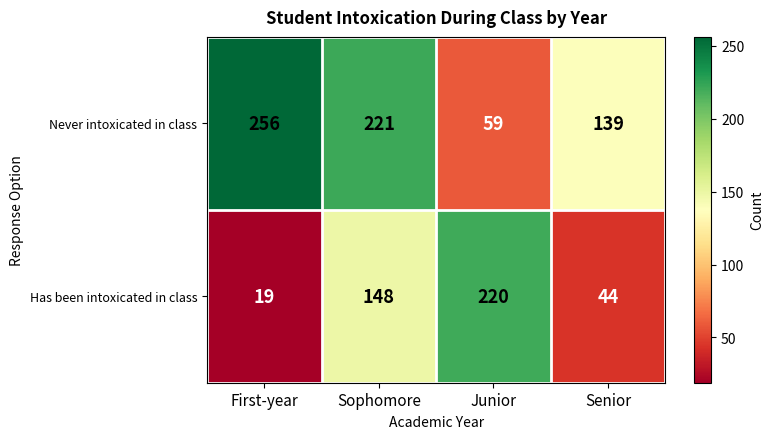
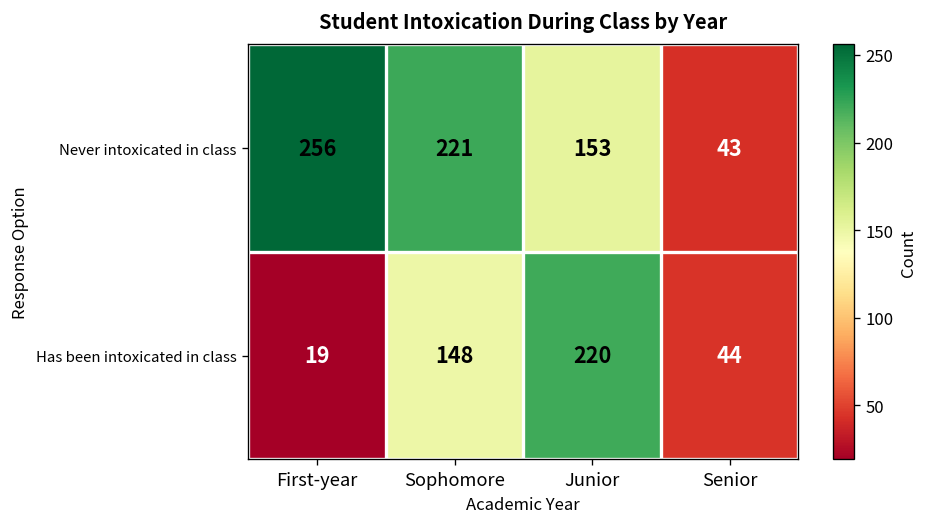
Never intoxicated in class, Junior: 59 -> 153
Never intoxicated in class, Senior: 139 -> 43
